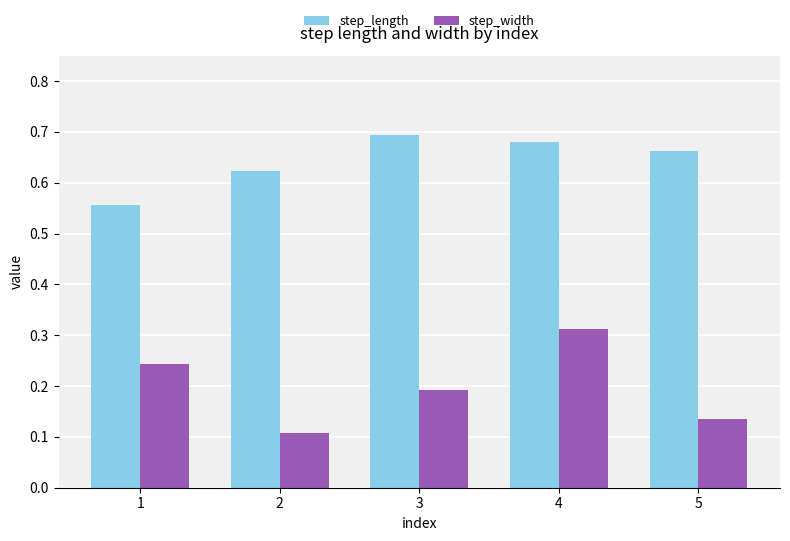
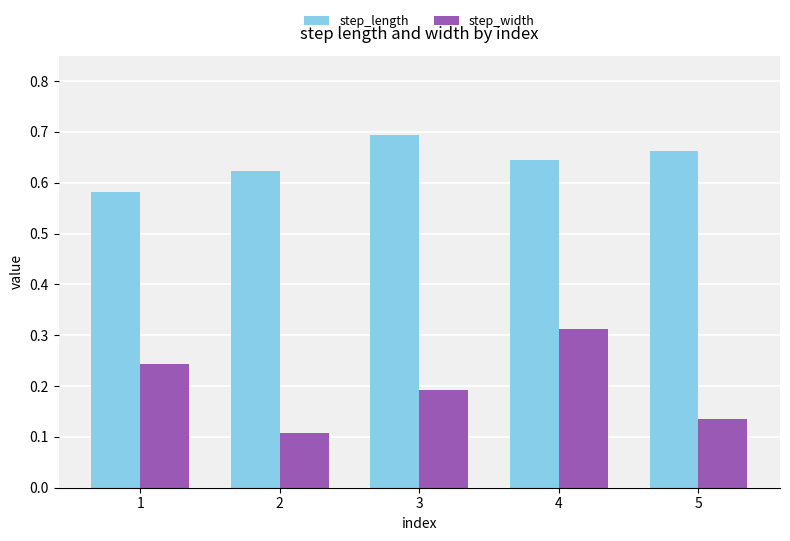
step_length, 1: 0.56 -> 0.58
step_length, 4: 0.68 -> 0.64
